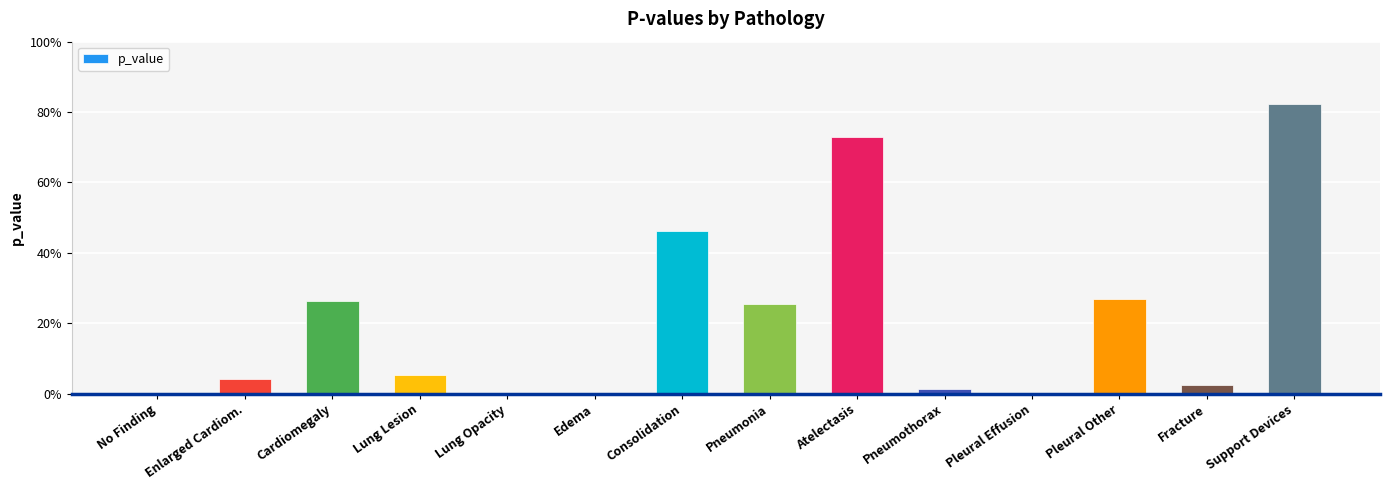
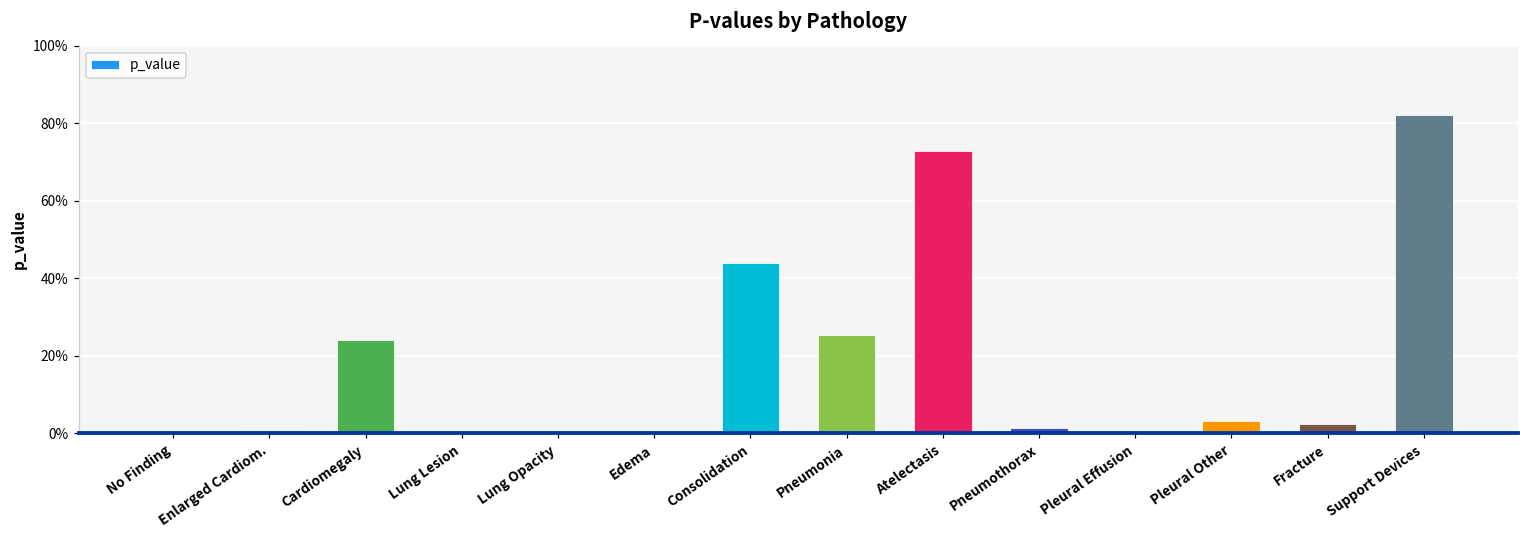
Enlarged Cardiom.: 4% -> 1%
Cardiomegaly: 26% -> 24%
Lung Lesion: 5% -> 0%
Consolidation: 46% -> 44%
Pleural Other: 27% -> 3%
